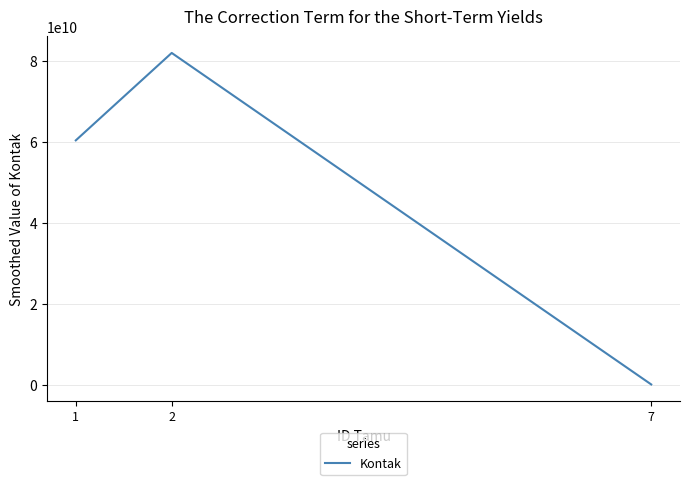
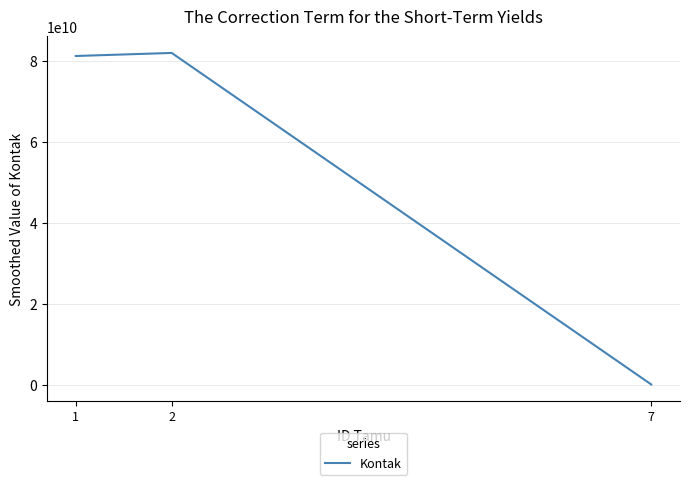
1: 60000000000 -> 81000000000
